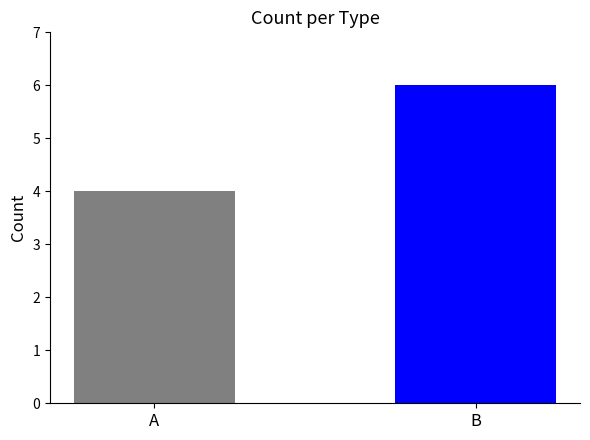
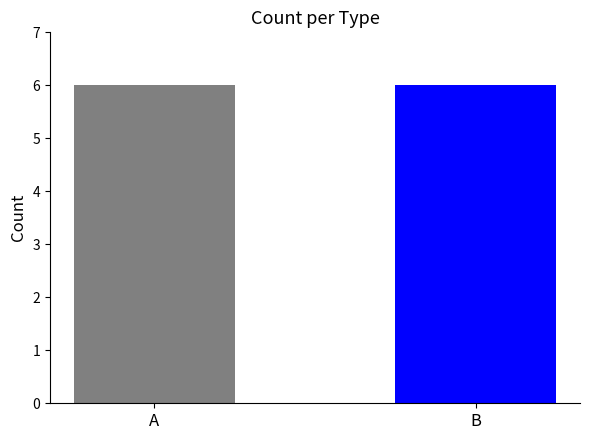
A: 4 -> 6
